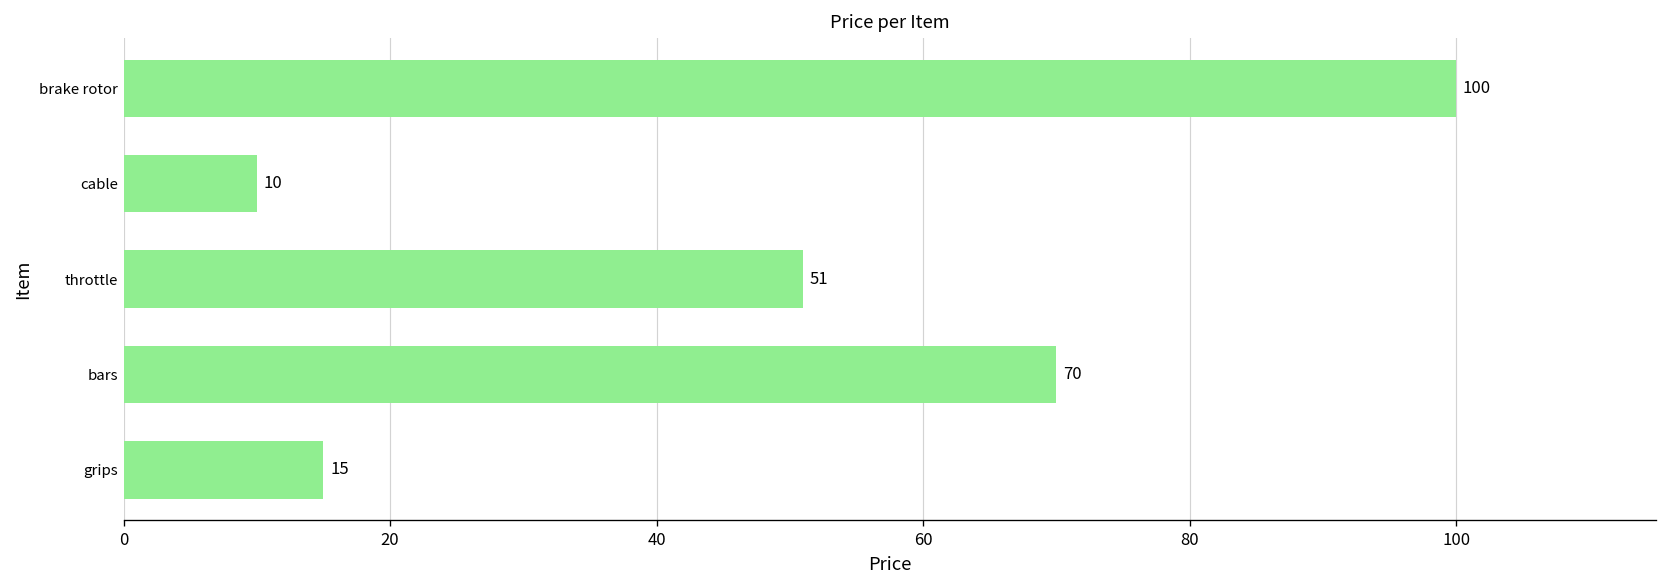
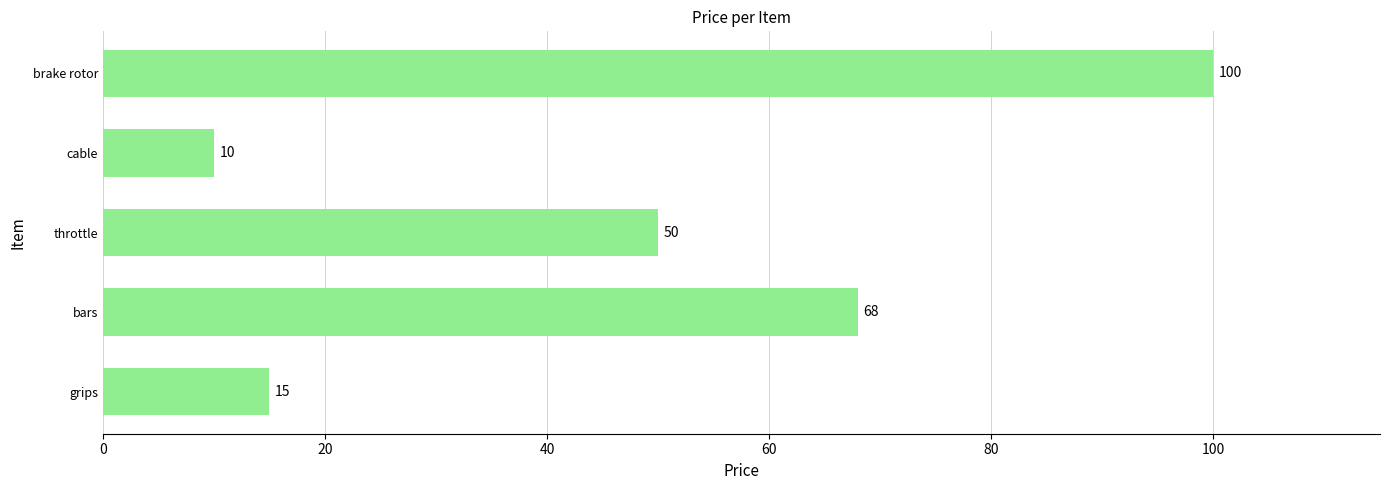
throttle: 51 -> 50
bars: 70 -> 68
